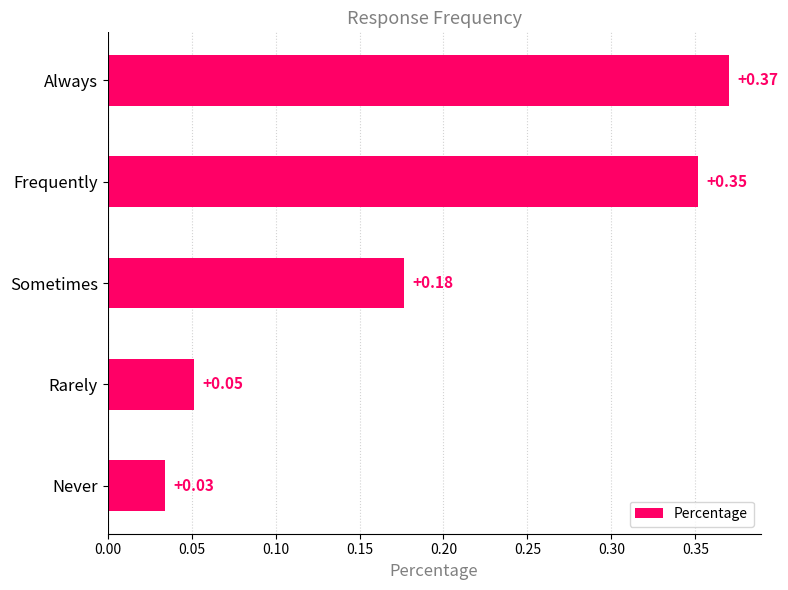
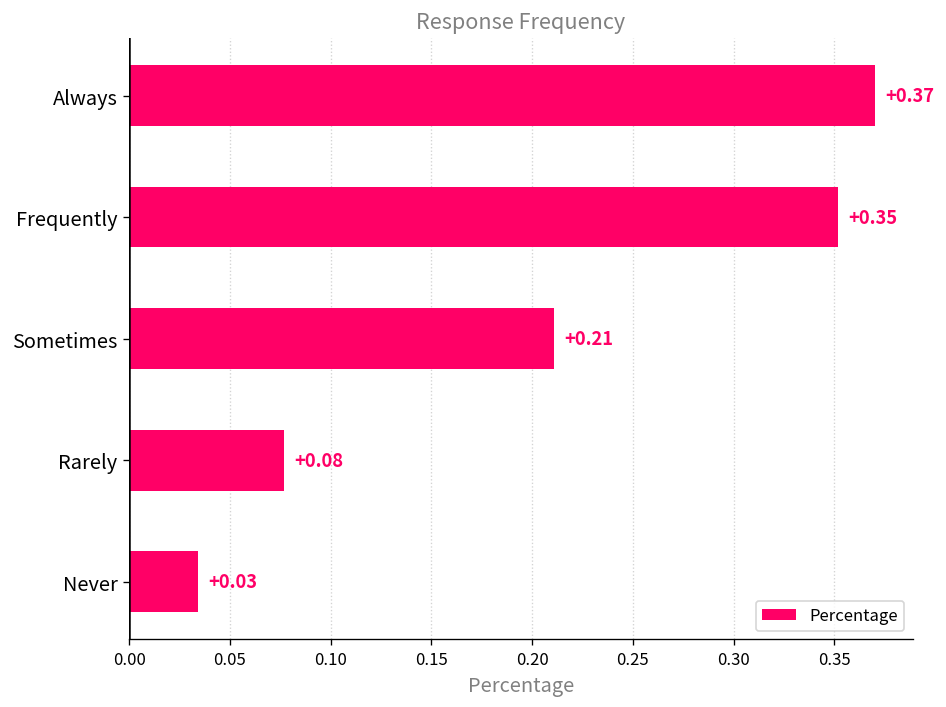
Sometimes: +0.18 -> +0.21
Rarely: +0.05 -> +0.08
